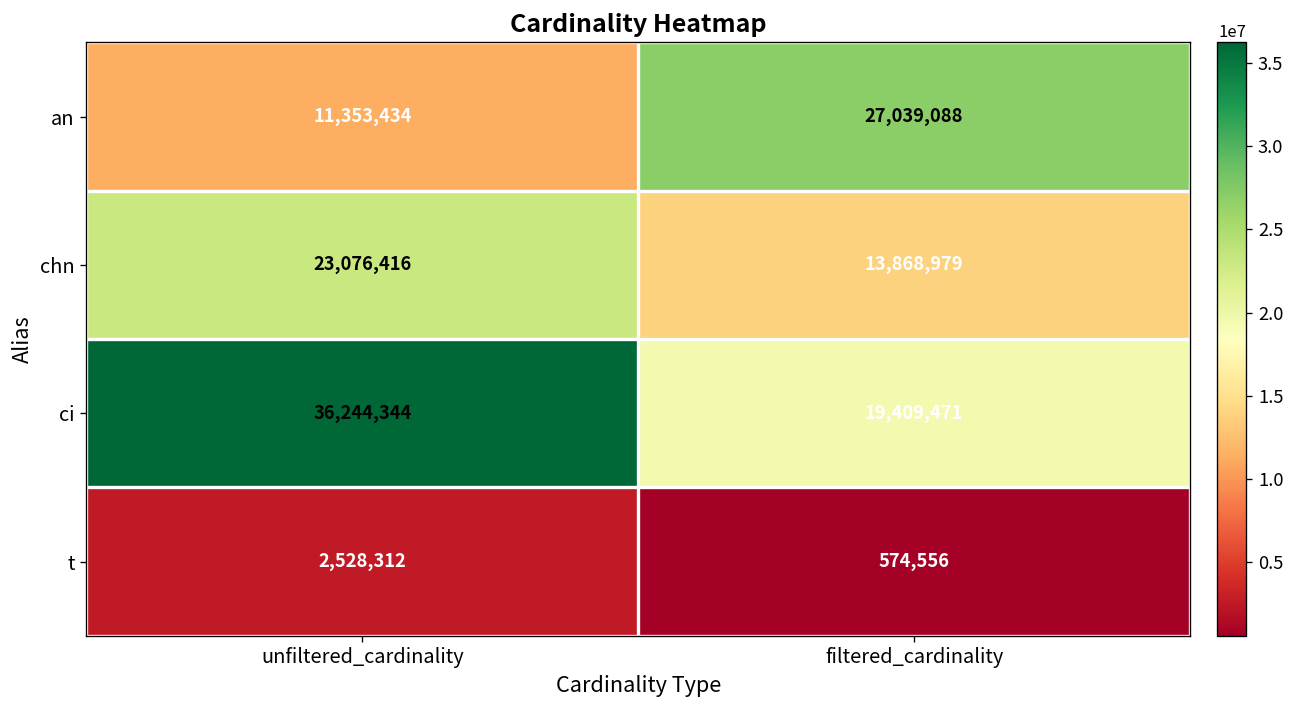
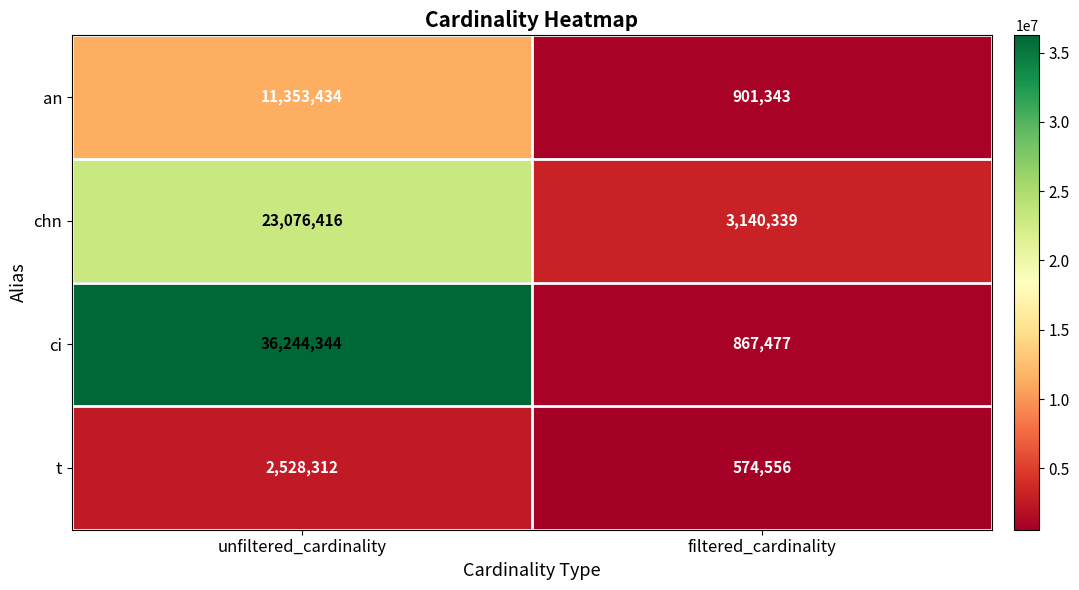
an, filtered_cardinality: 27,039,088 -> 901,343
chn, filtered_cardinality: 13,868,979 -> 3,140,339
ci, filtered_cardinality: 19,409,471 -> 867,477
